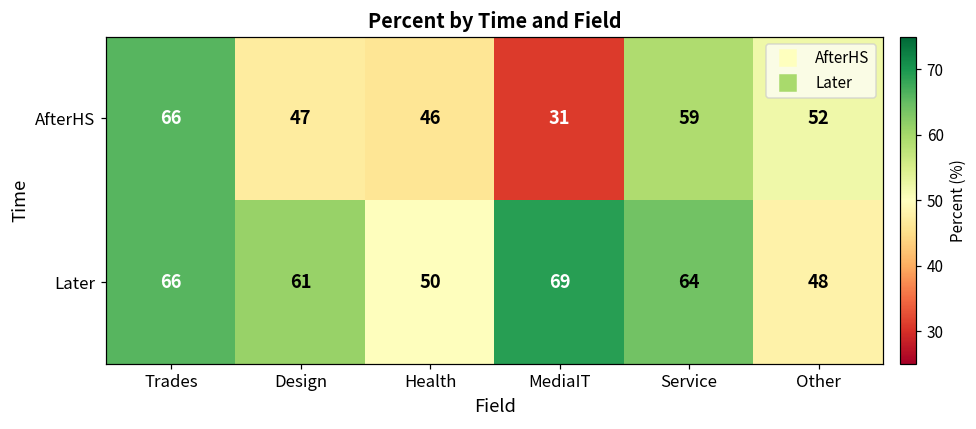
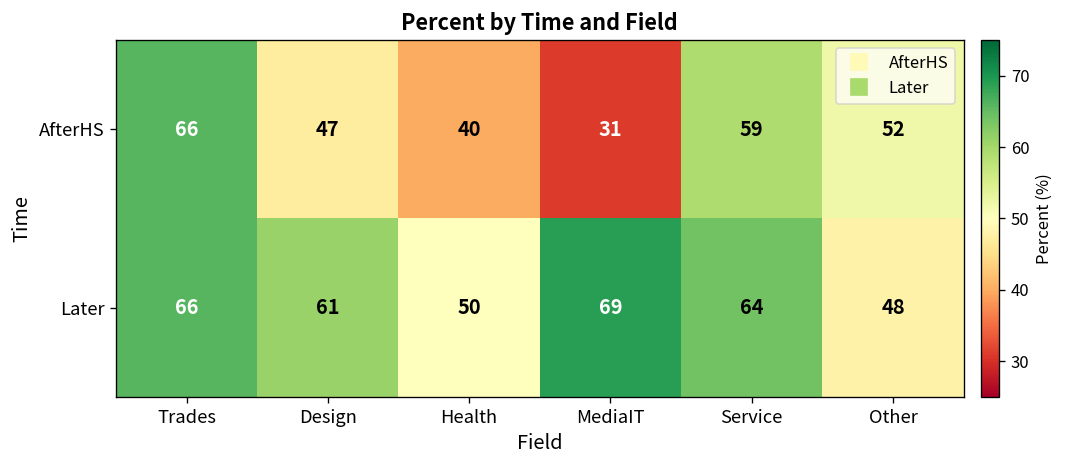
AfterHS, Health: 46 -> 40
